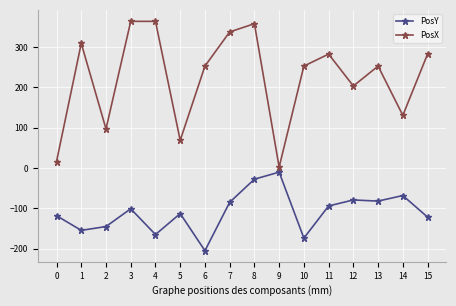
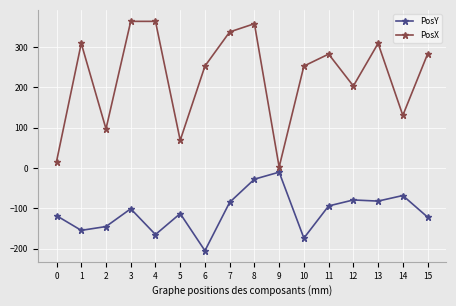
PosX, 13: 250 -> 310
